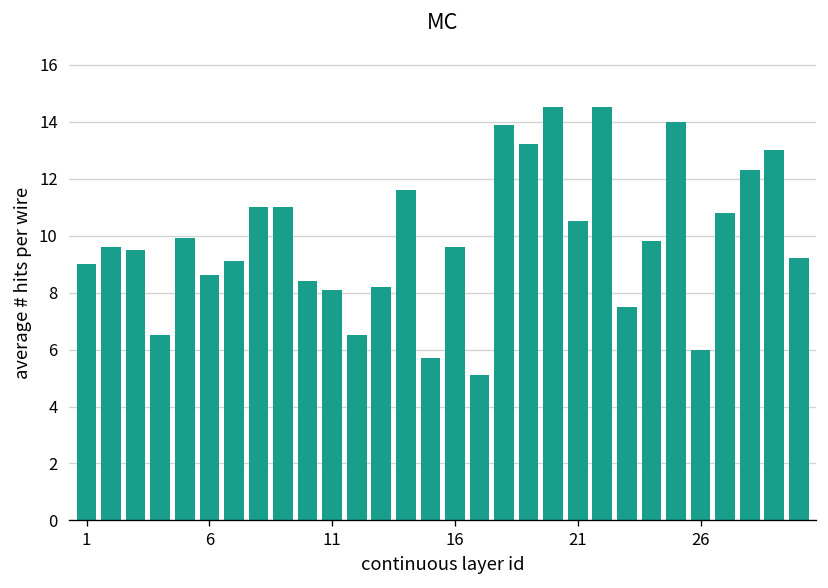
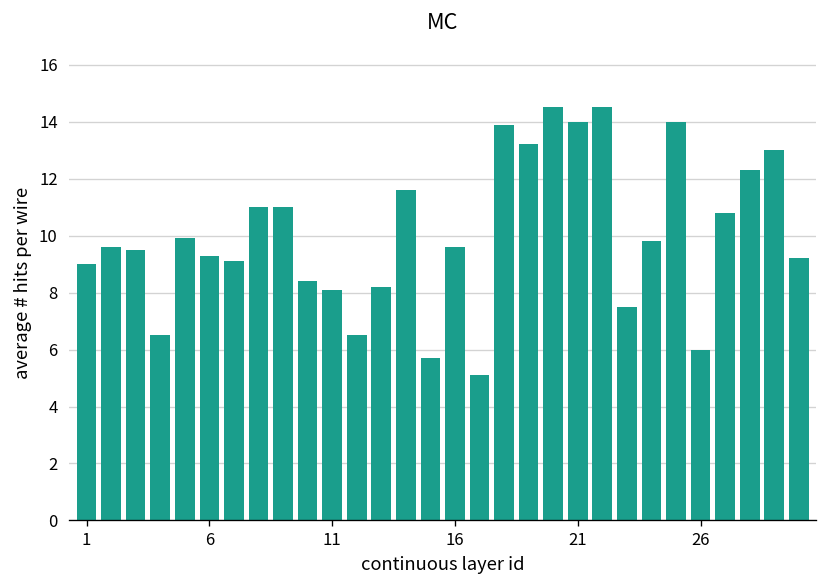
6: 8.6 -> 9.3
21: 10.5 -> 14.0
